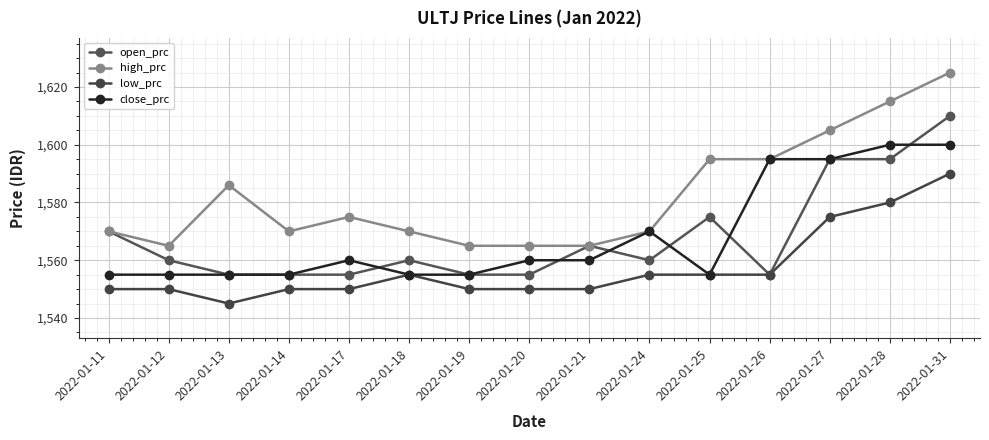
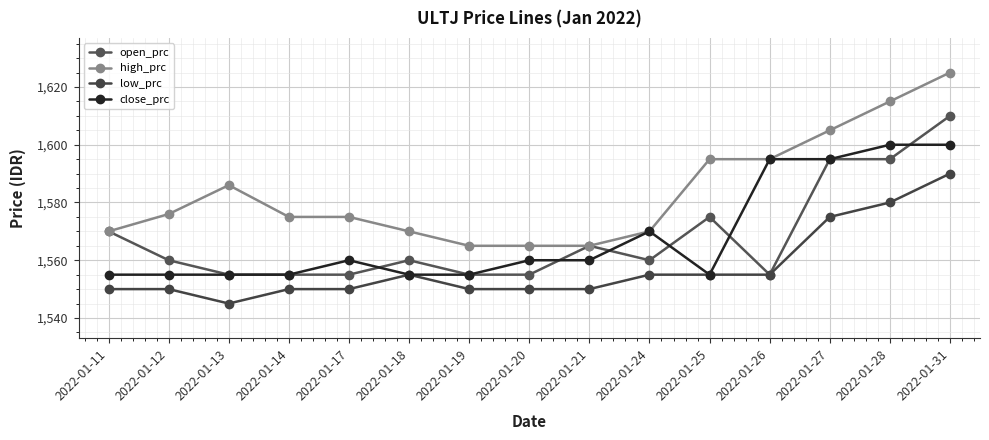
high_prc, 2022-01-12: 1,565 -> 1,576
high_prc, 2022-01-14: 1,570 -> 1,575
